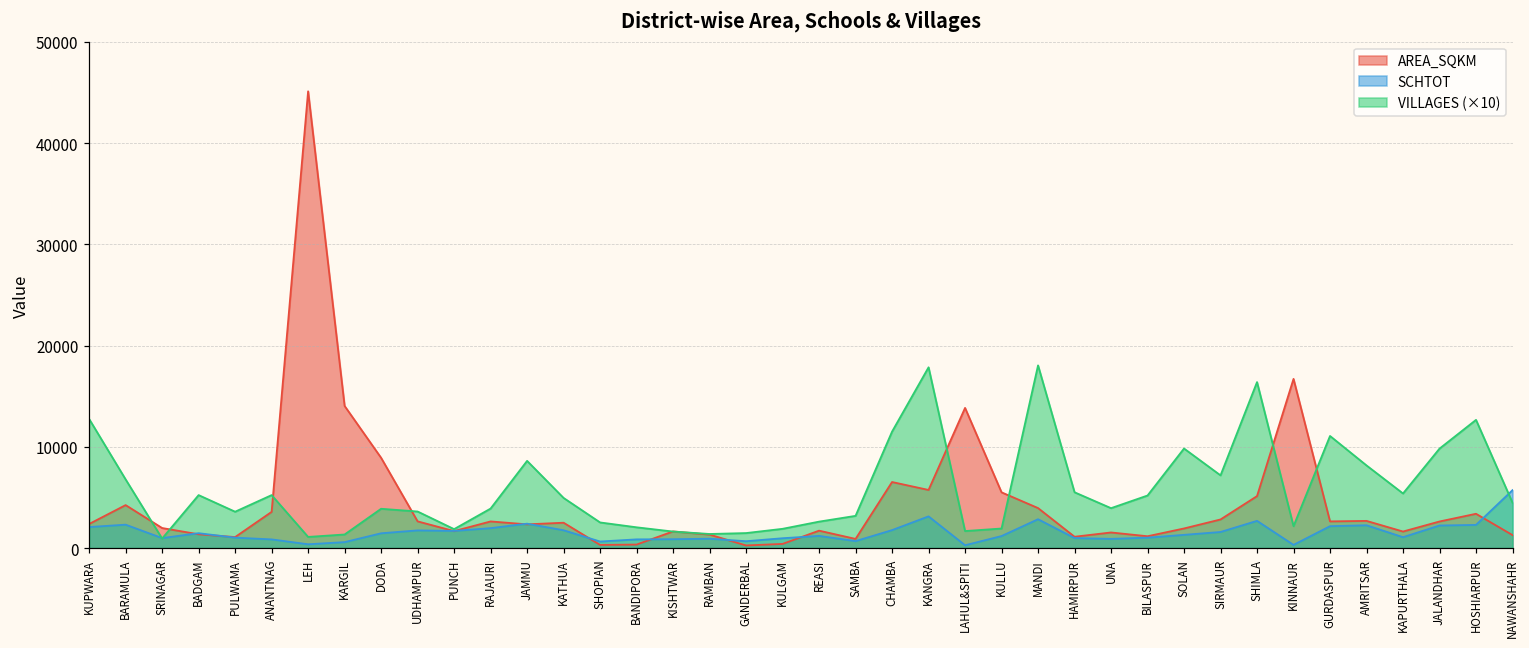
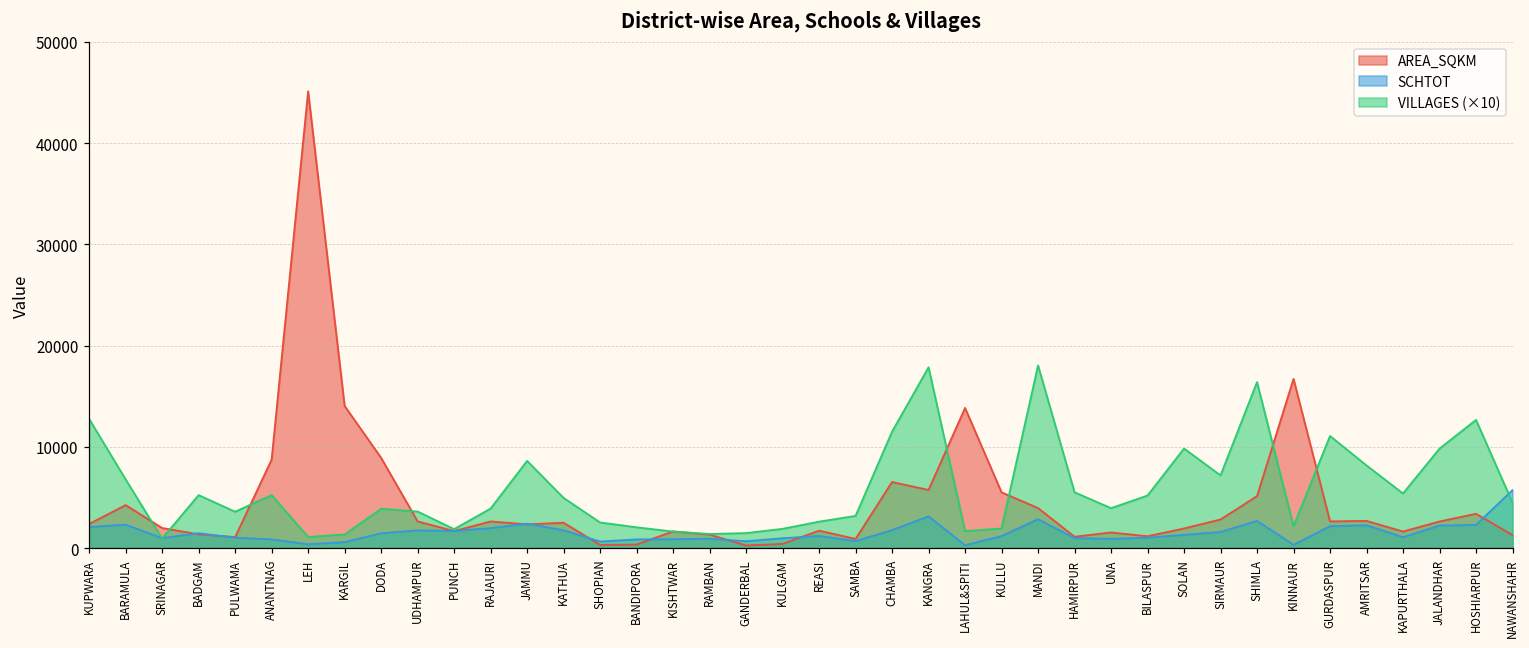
AREA_SQKM, ANANTNAG: 4000 -> 9000
